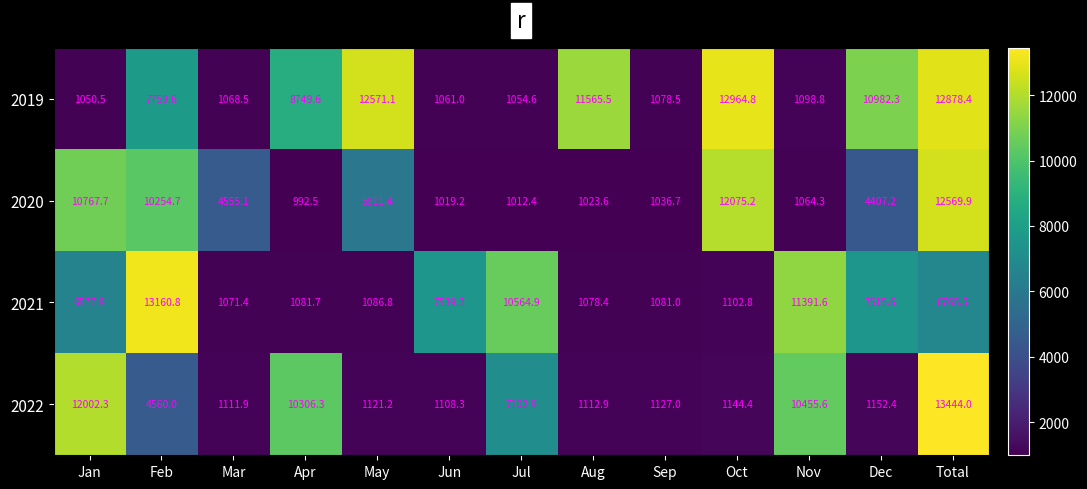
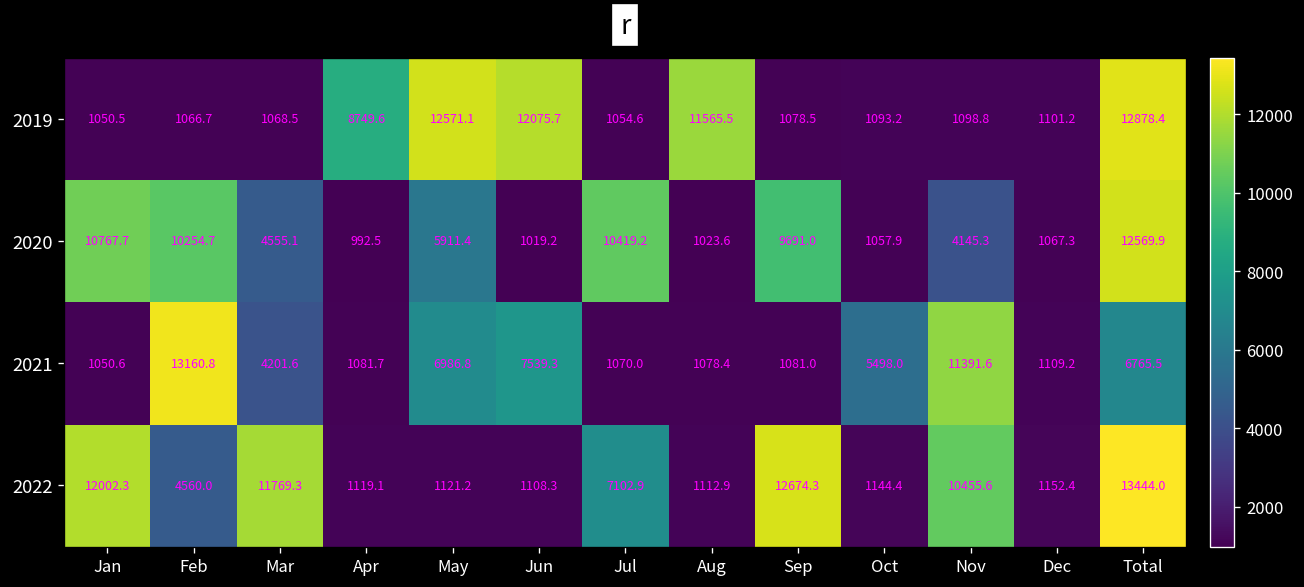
2019, Feb: 7759.6 -> 1066.7
2019, Jun: 1061.0 -> 12075.7
2019, Oct: 12964.8 -> 1093.2
2019, Dec: 10982.3 -> 1101.2
2020, Jul: 1012.4 -> 10419.2
2020, Sep: 1036.7 -> 9691.0
2020, Oct: 12075.2 -> 1057.9
2020, Nov: 1064.3 -> 4145.3
2020, Dec: 4407.2 -> 1067.3
2021, Jan: 6577.9 -> 1050.6
2021, Mar: 1071.4 -> 4201.6
2021, May: 1086.8 -> 6986.8
2021, Jul: 10564.9 -> 1070.0
2021, Oct: 1102.8 -> 5498.0
2021, Dec: 7515.6 -> 1109.2
2022, Mar: 1111.9 -> 11769.3
2022, Apr: 10306.3 -> 1119.1
2022, Sep: 1127.0 -> 12674.3
